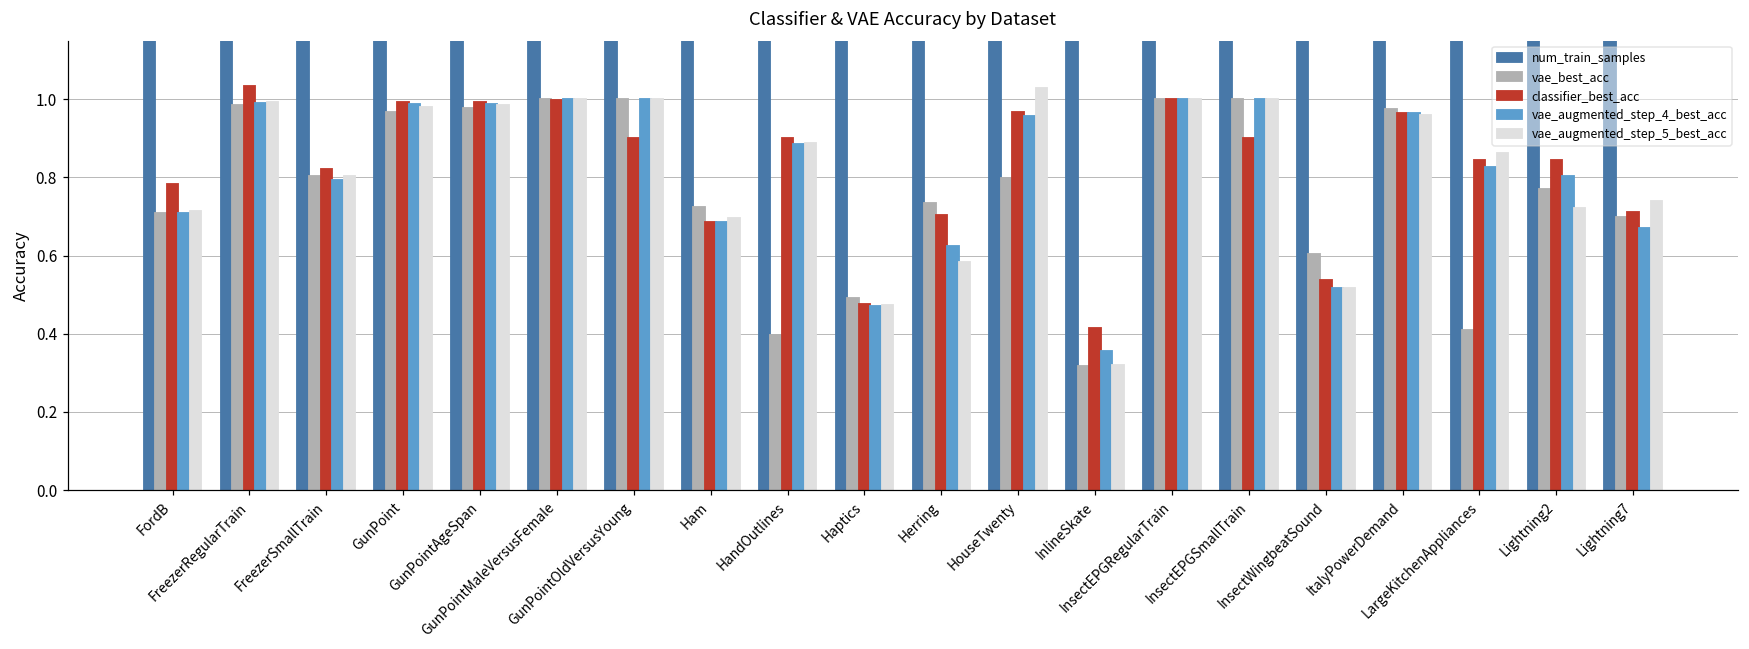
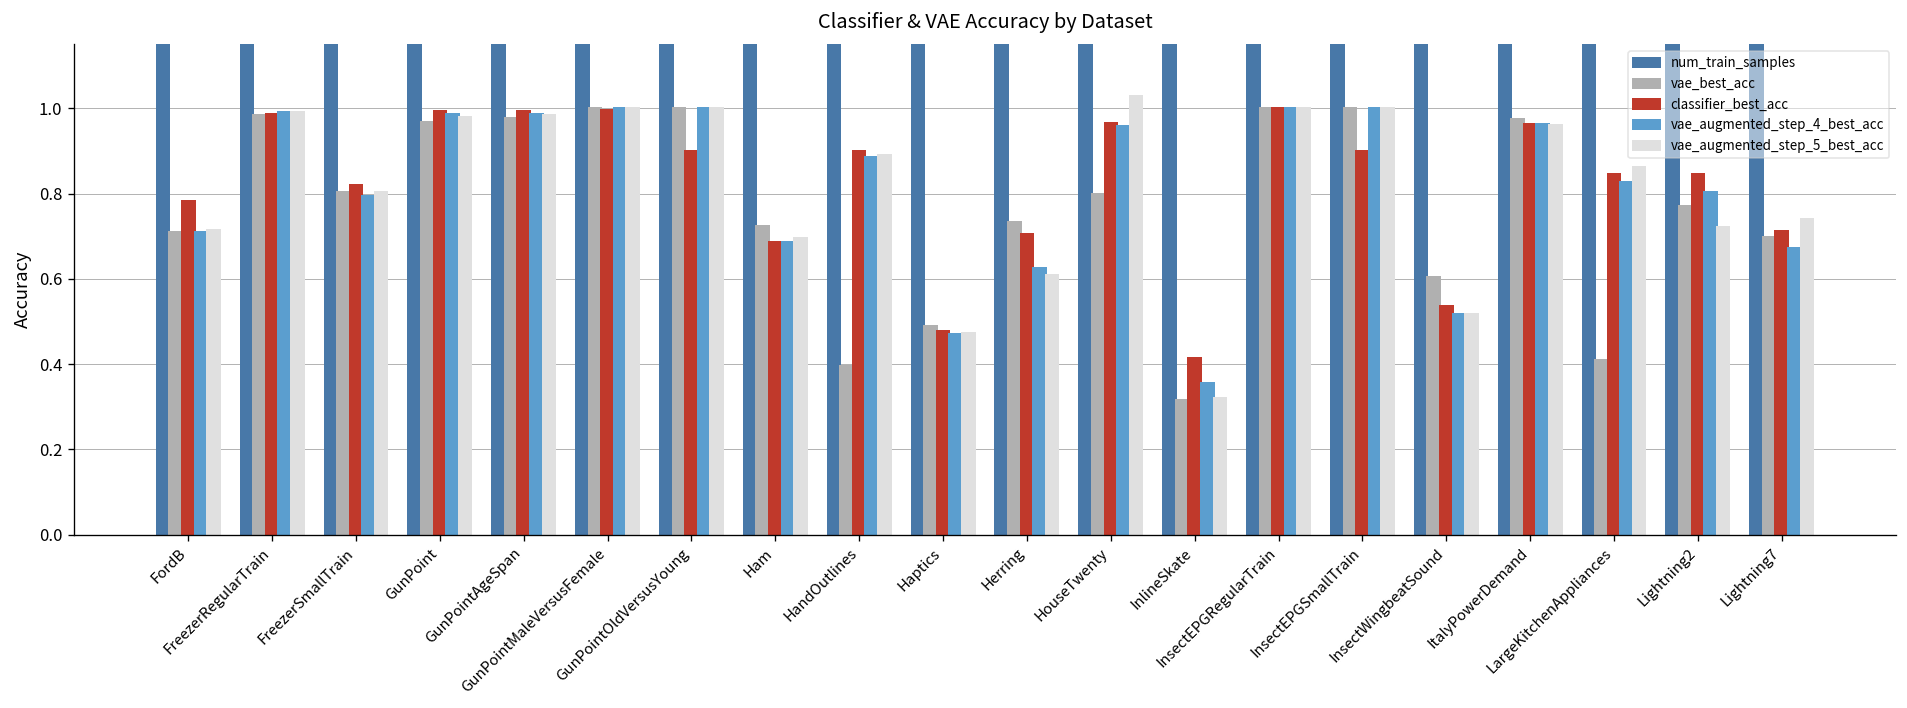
classifier_best_acc, FreezerRegularTrain: 1.03 -> 0.99
vae_augmented_step_5_best_acc, Herring: 0.58 -> 0.61
